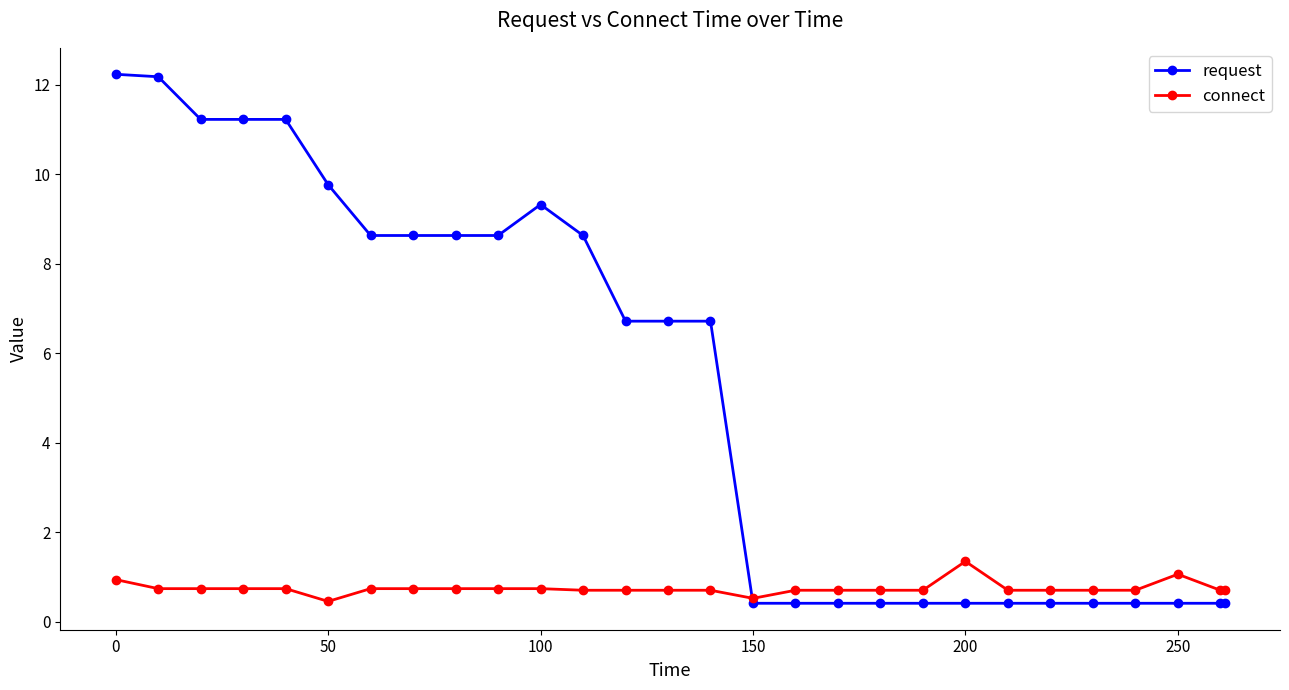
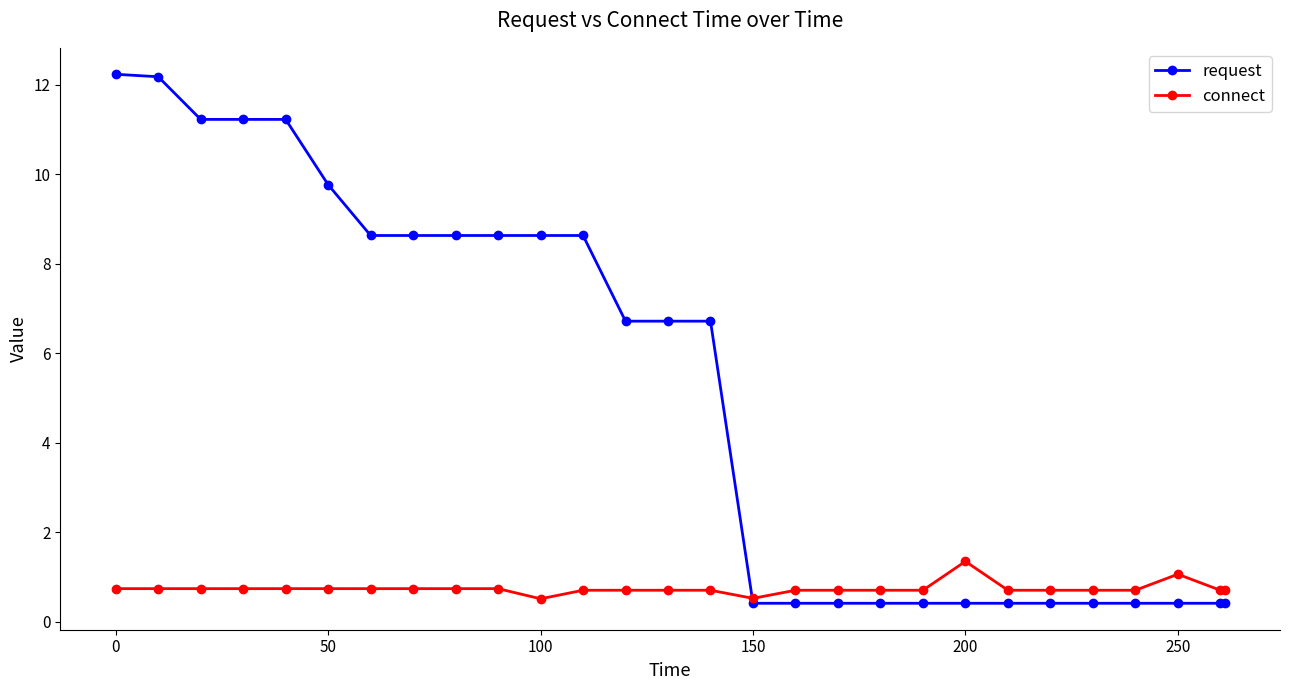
connect, 0: 0.9 -> 0.7
connect, 50: 0.5 -> 0.7
request, 100: 9.3 -> 8.6
connect, 100: 0.7 -> 0.5
